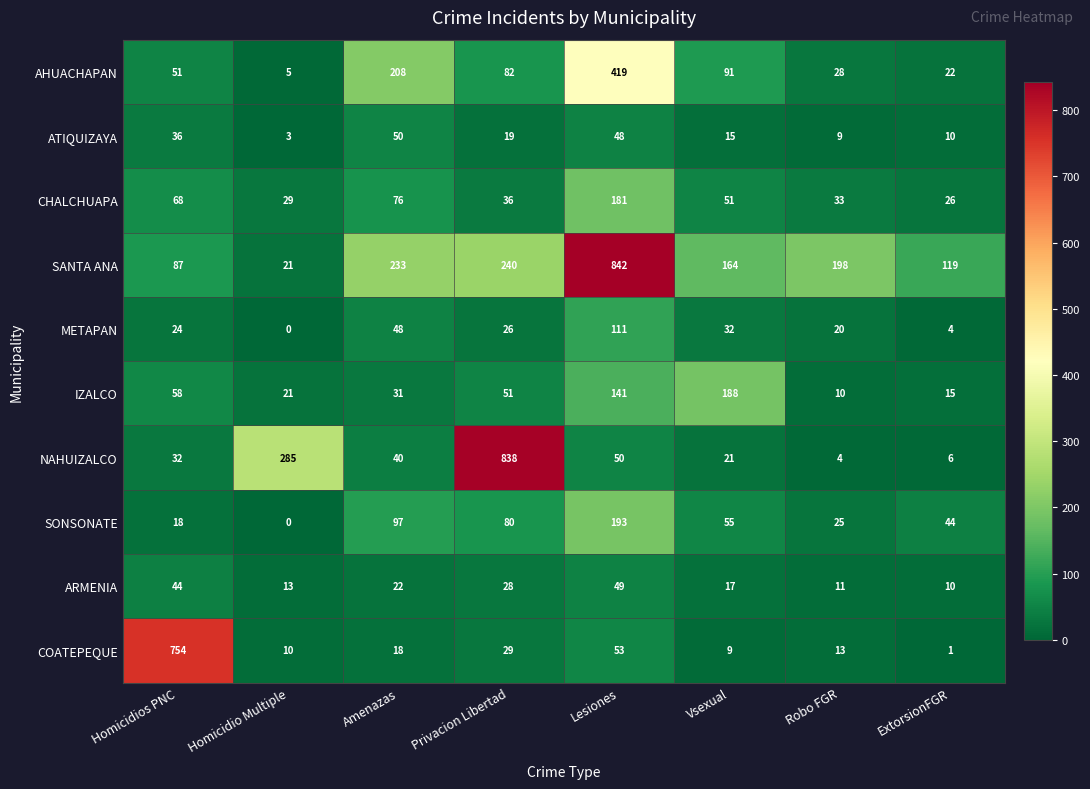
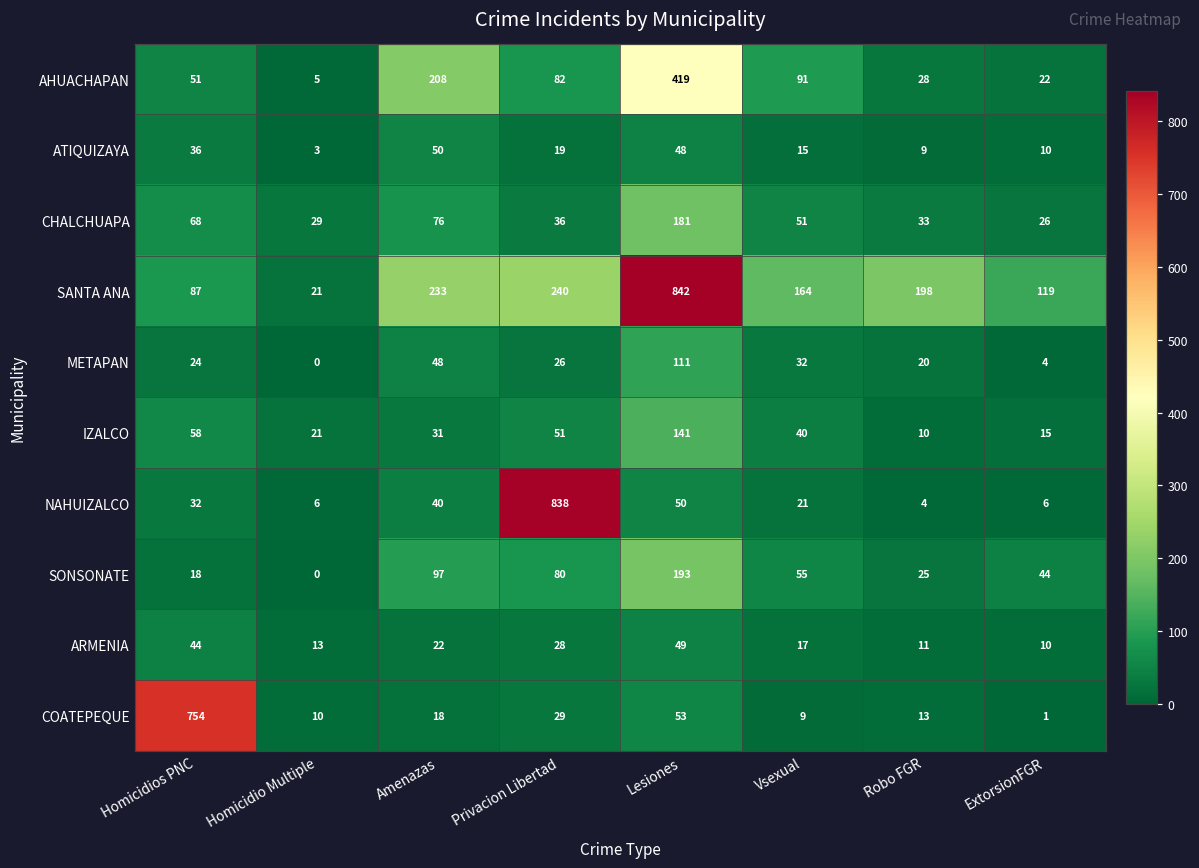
IZALCO, Vsexual: 188 -> 40
NAHUIZALCO, Homicidio Multiple: 285 -> 6
